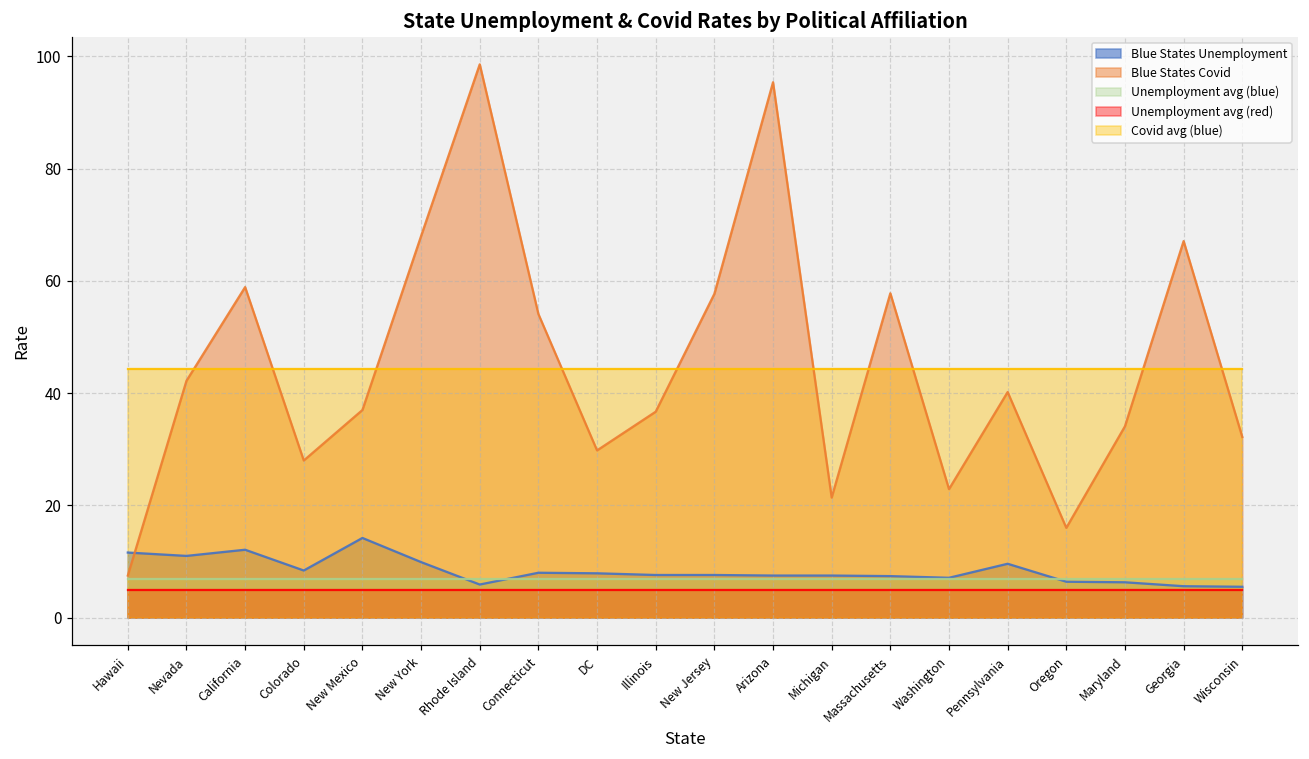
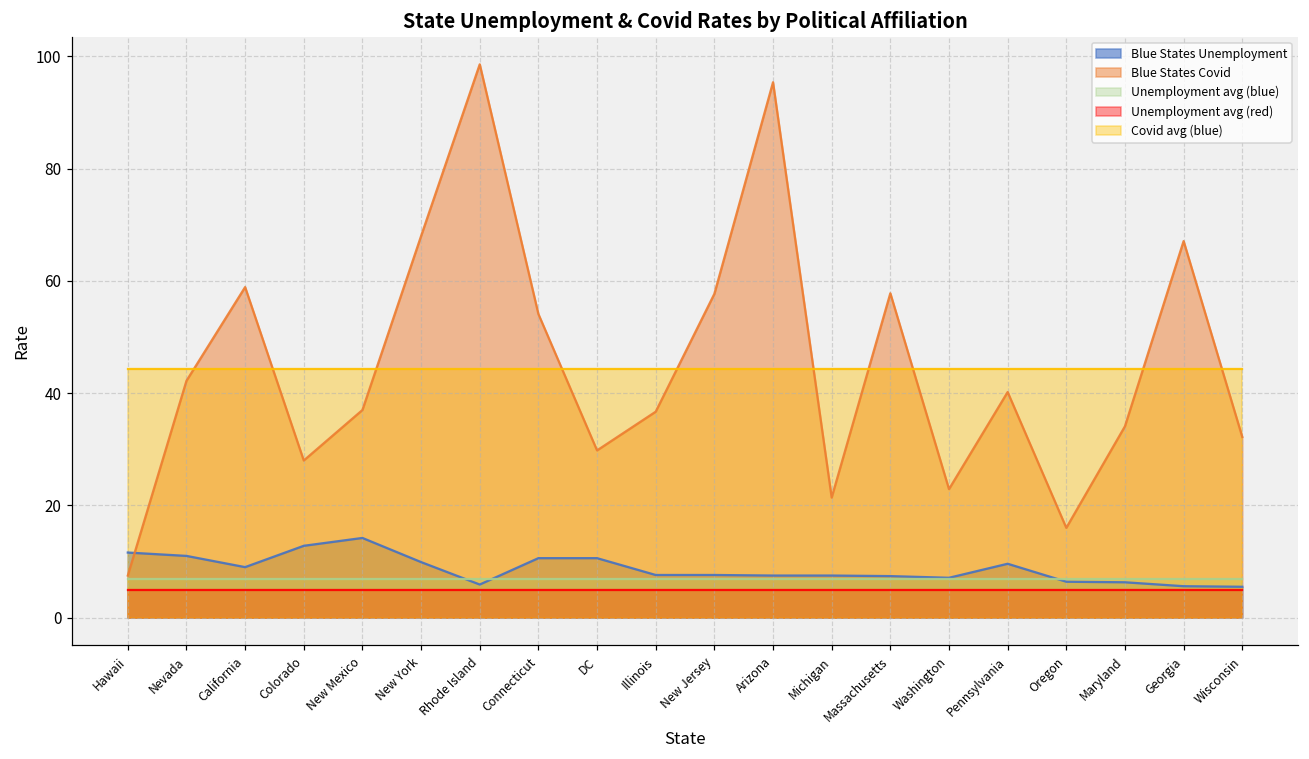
Blue States Unemployment, California: 12 -> 9
Blue States Unemployment, Colorado: 8 -> 13
Blue States Unemployment, Connecticut: 8 -> 11
Blue States Unemployment, DC: 8 -> 11
